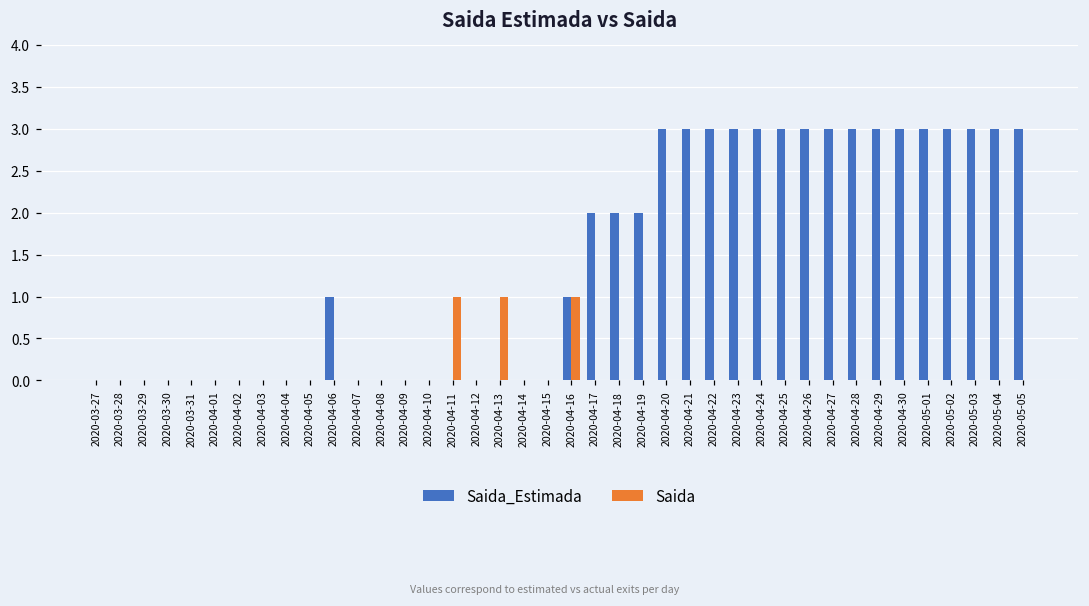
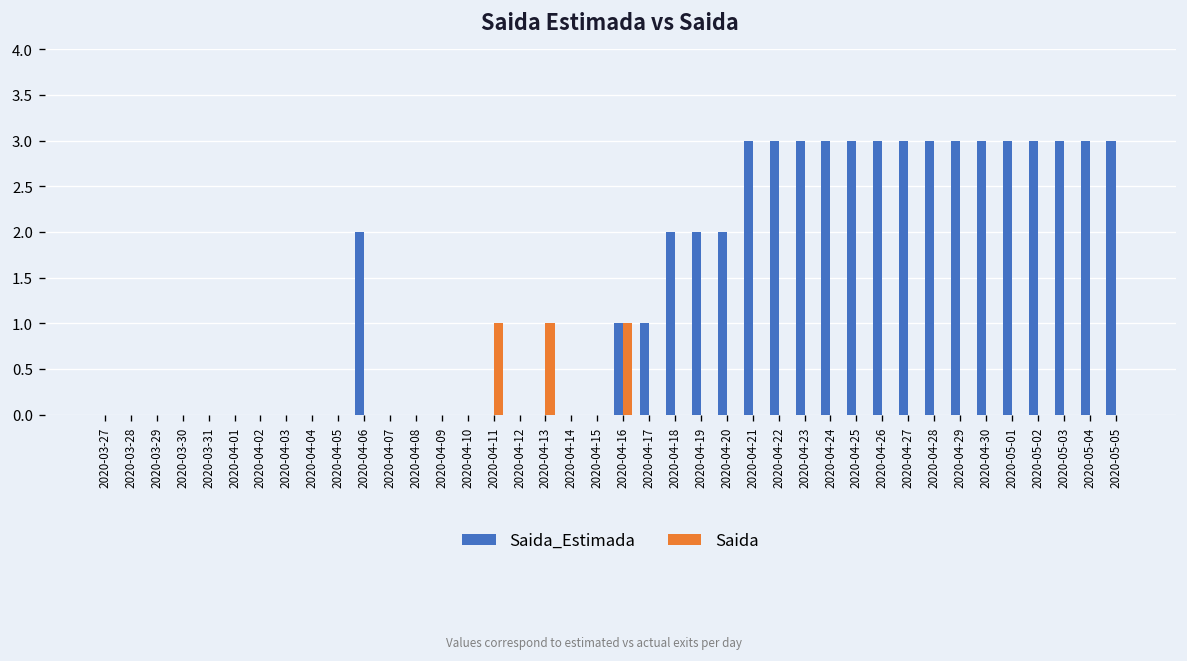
Saida_Estimada, 2020-04-06: 1 -> 2
Saida_Estimada, 2020-04-17: 2 -> 1
Saida_Estimada, 2020-04-20: 3 -> 2
